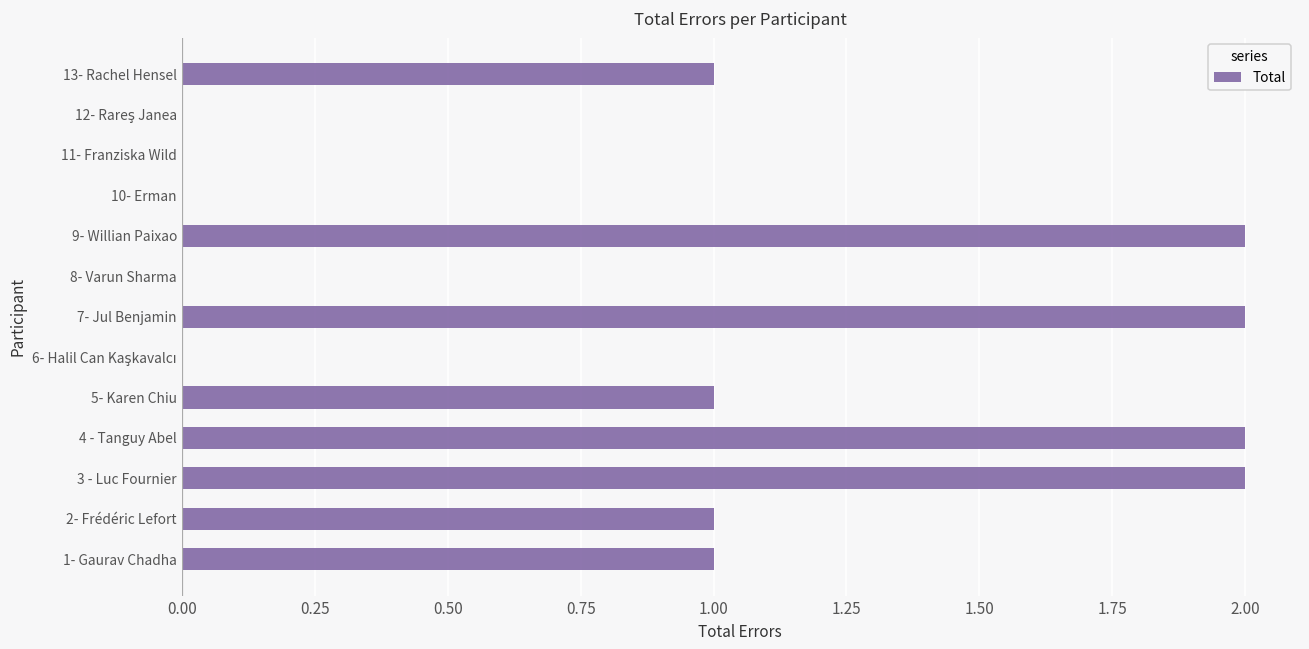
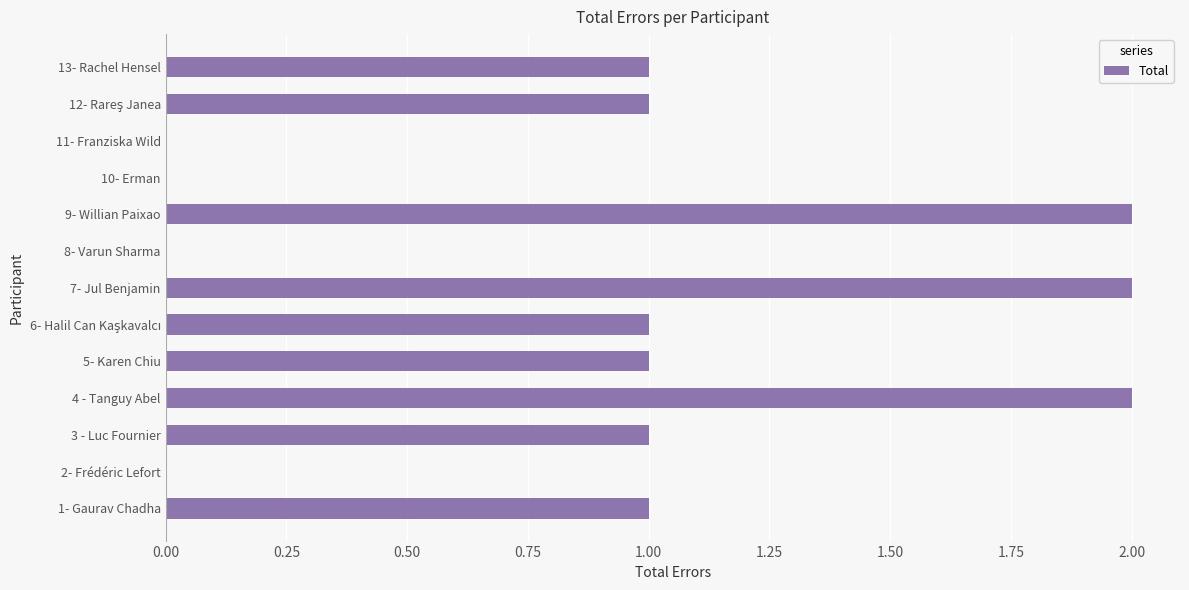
12- Rareş Janea: 0 -> 1
6- Halil Can Kaşkavalcı: 0 -> 1
3 - Luc Fournier: 2 -> 1
2- Frédéric Lefort: 1 -> 0
